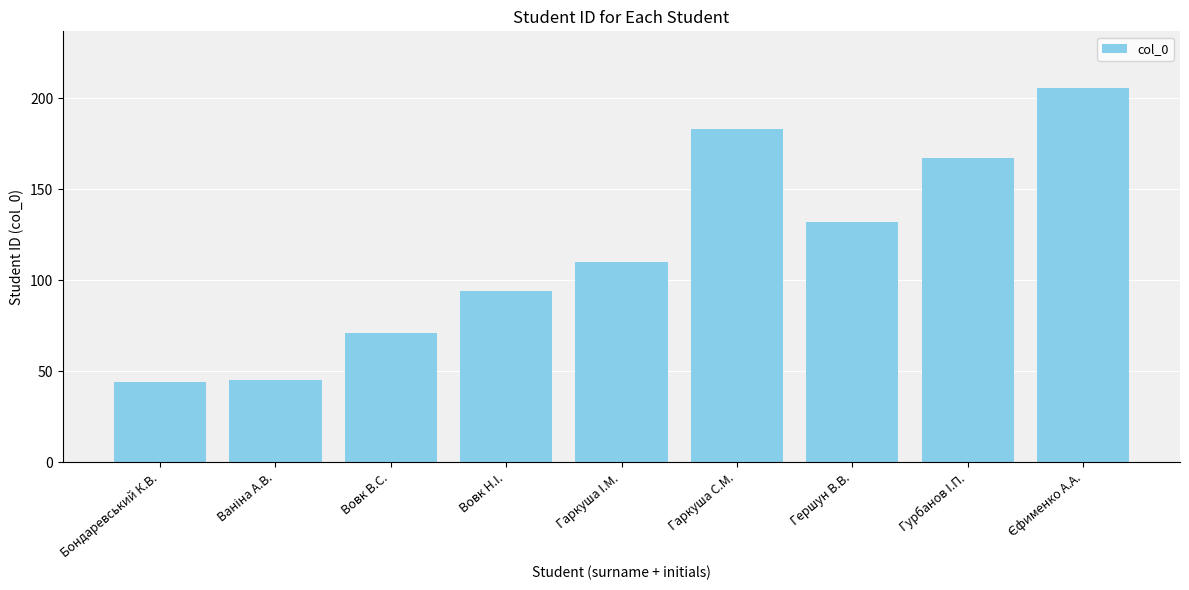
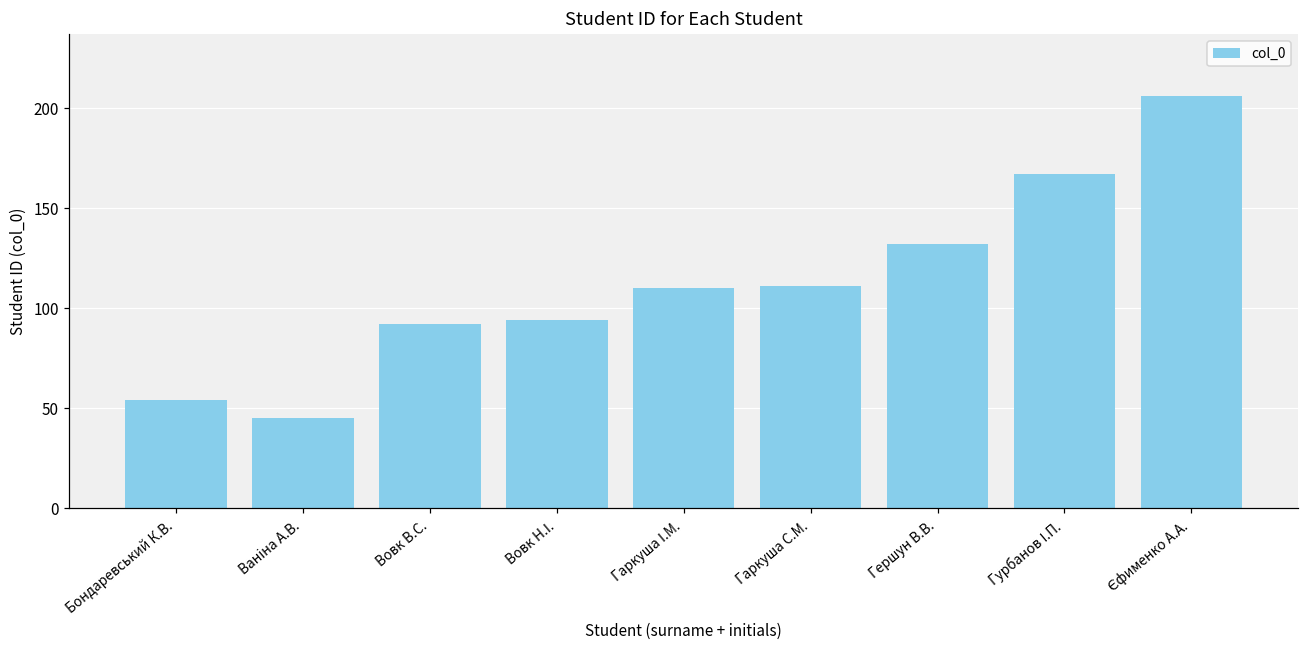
Бондаревський К.В.: 44 -> 54
Вовк В.С.: 71 -> 92
Гаркуша С.М.: 183 -> 111
